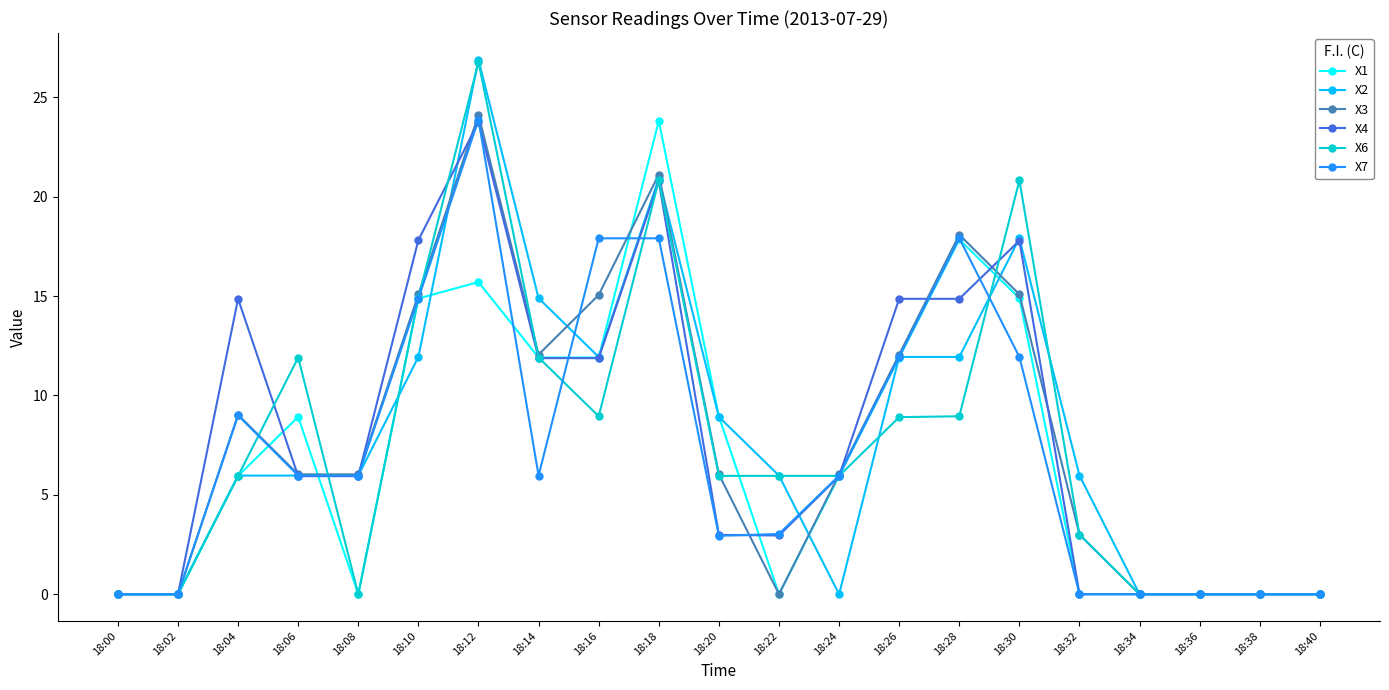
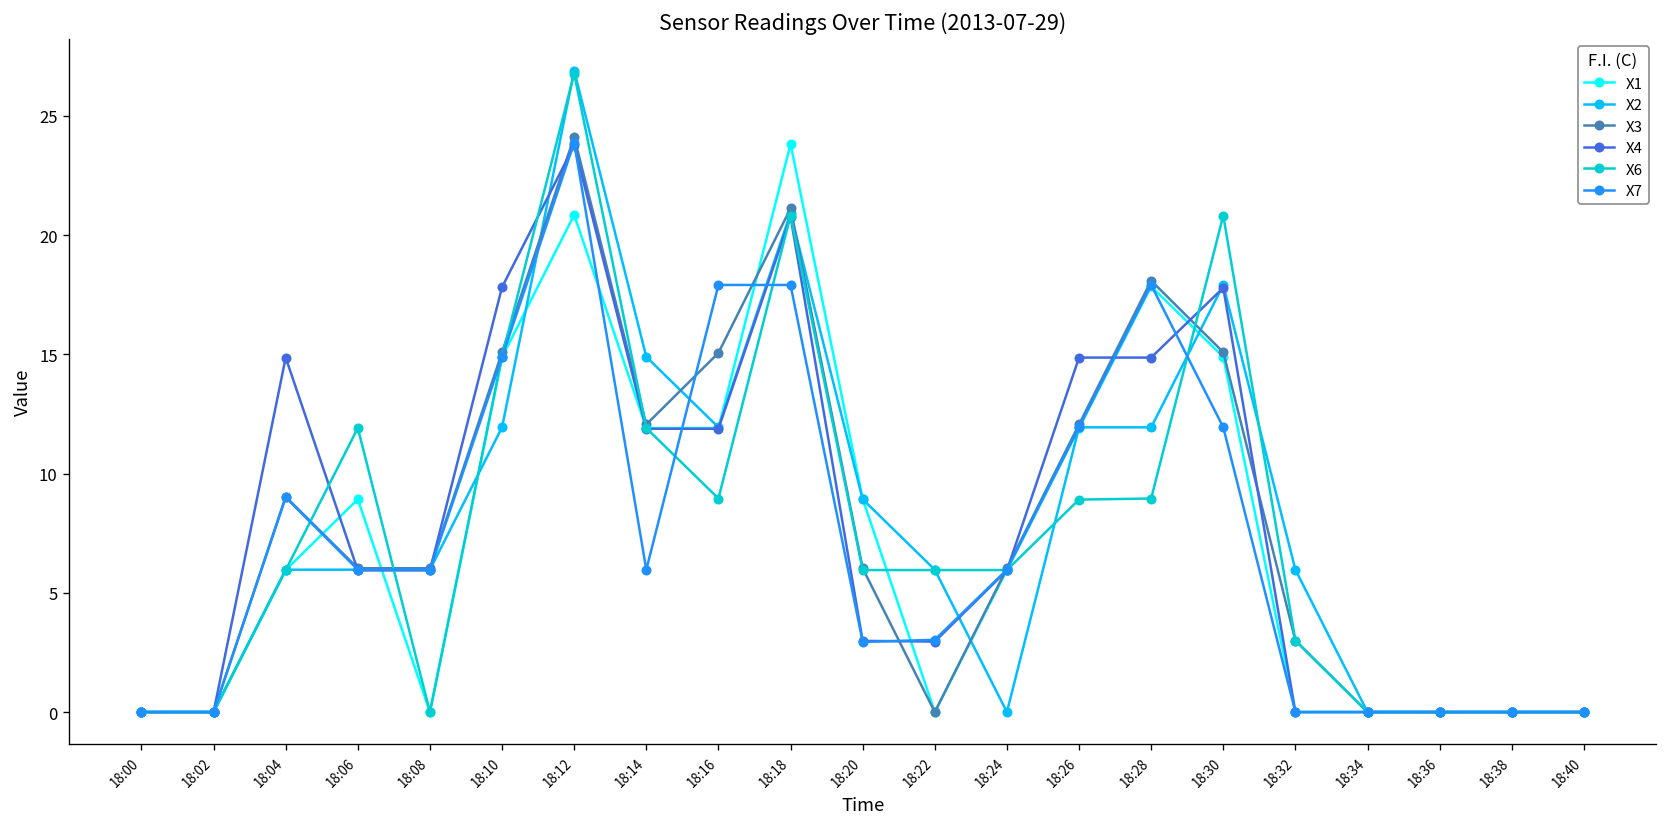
X1, 18:12: 15.7 -> 20.9
